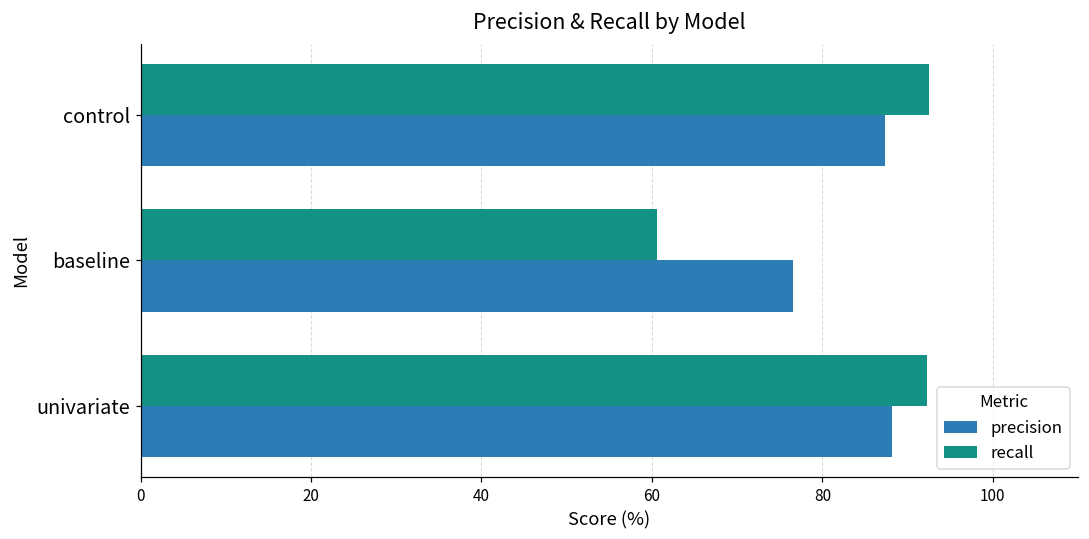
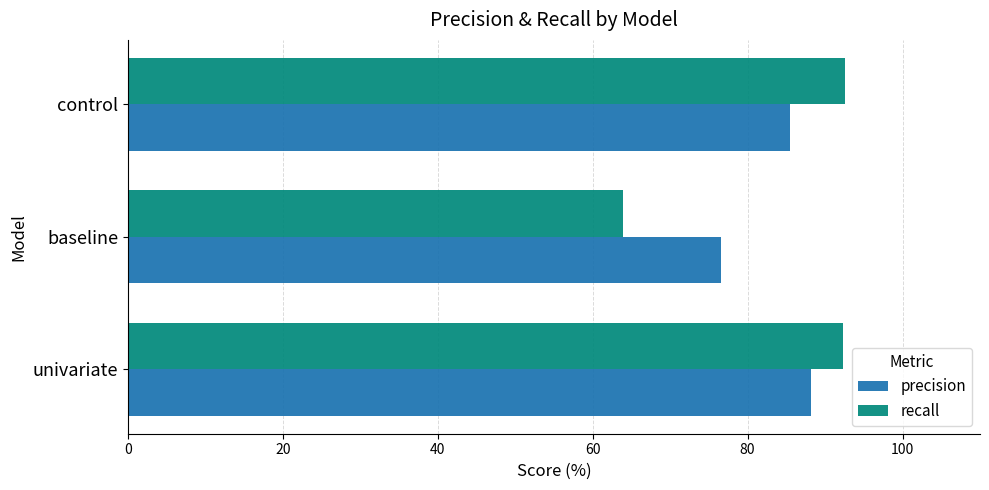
precision, control: 87 -> 85
recall, baseline: 61 -> 64
